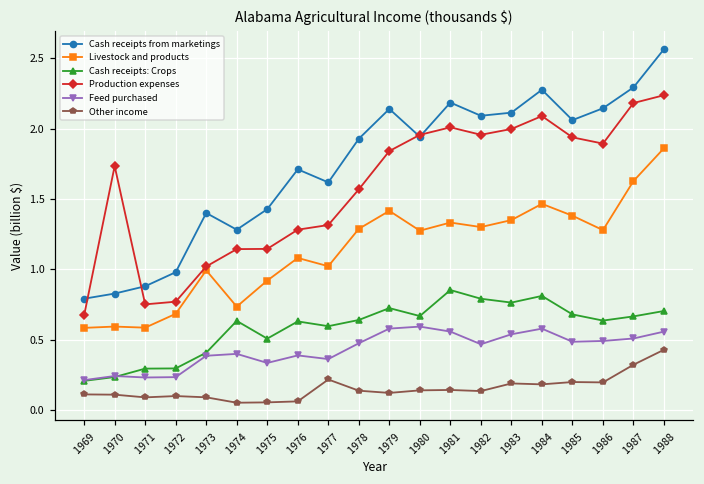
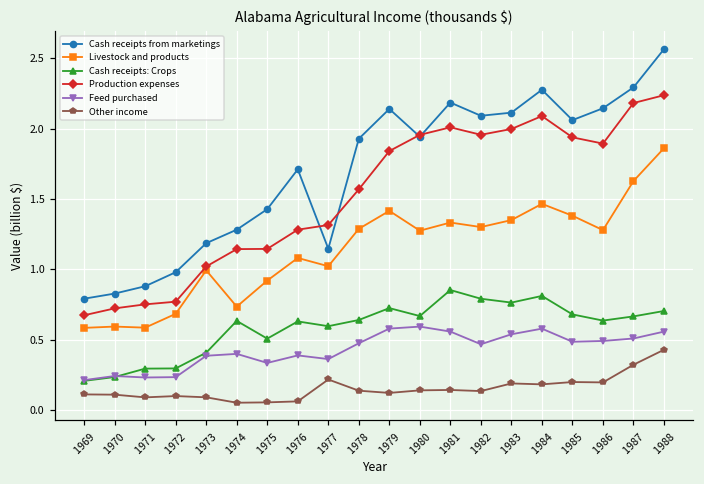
Production expenses, 1970: 1.73 -> 0.72
Cash receipts from marketings, 1973: 1.40 -> 1.19
Cash receipts from marketings, 1977: 1.62 -> 1.15
